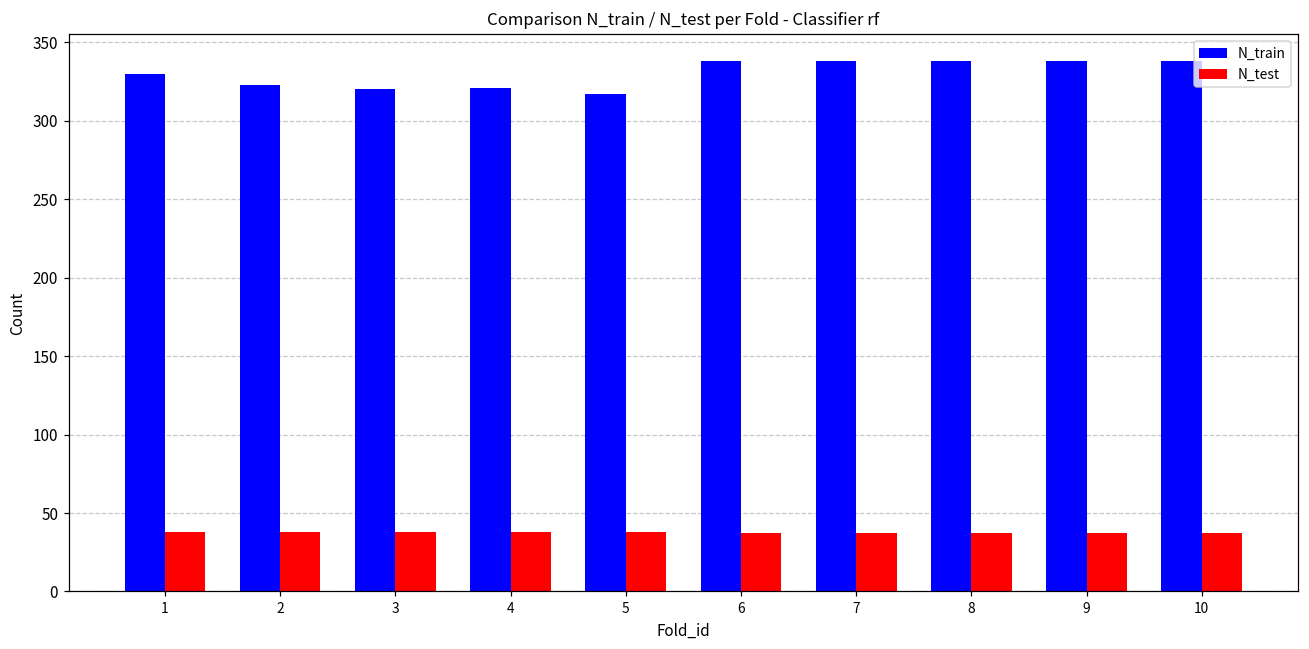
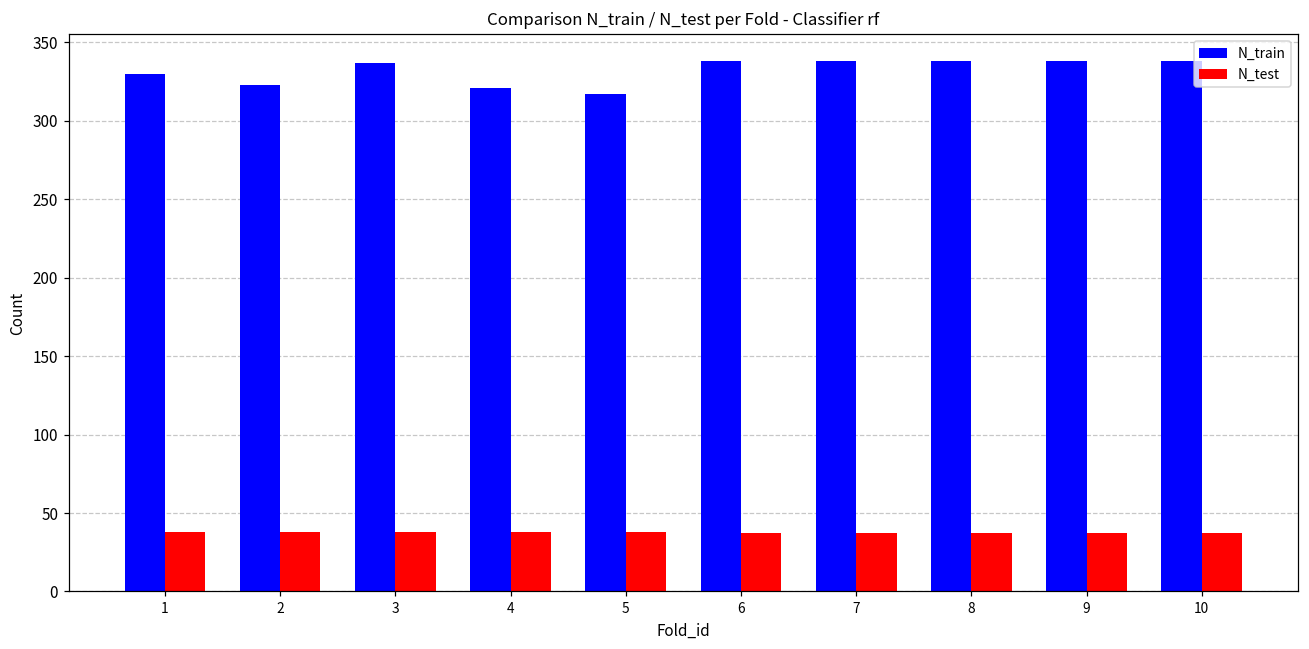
N_train, 3: 320 -> 337
